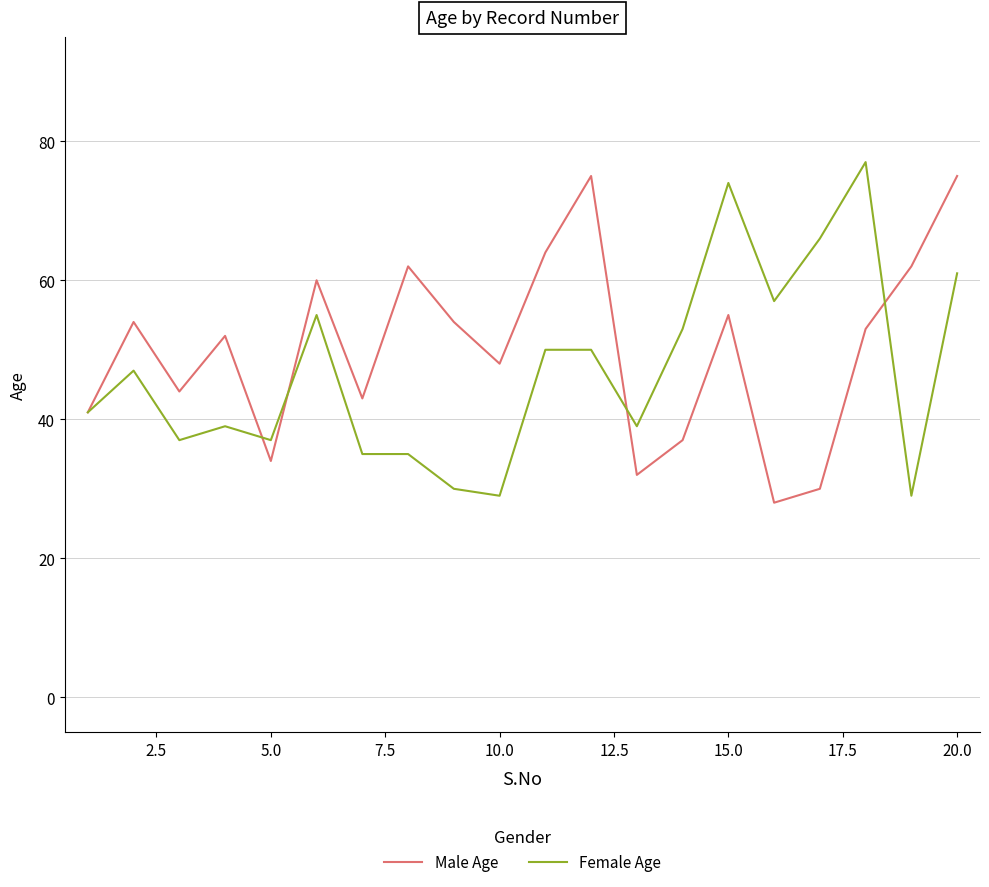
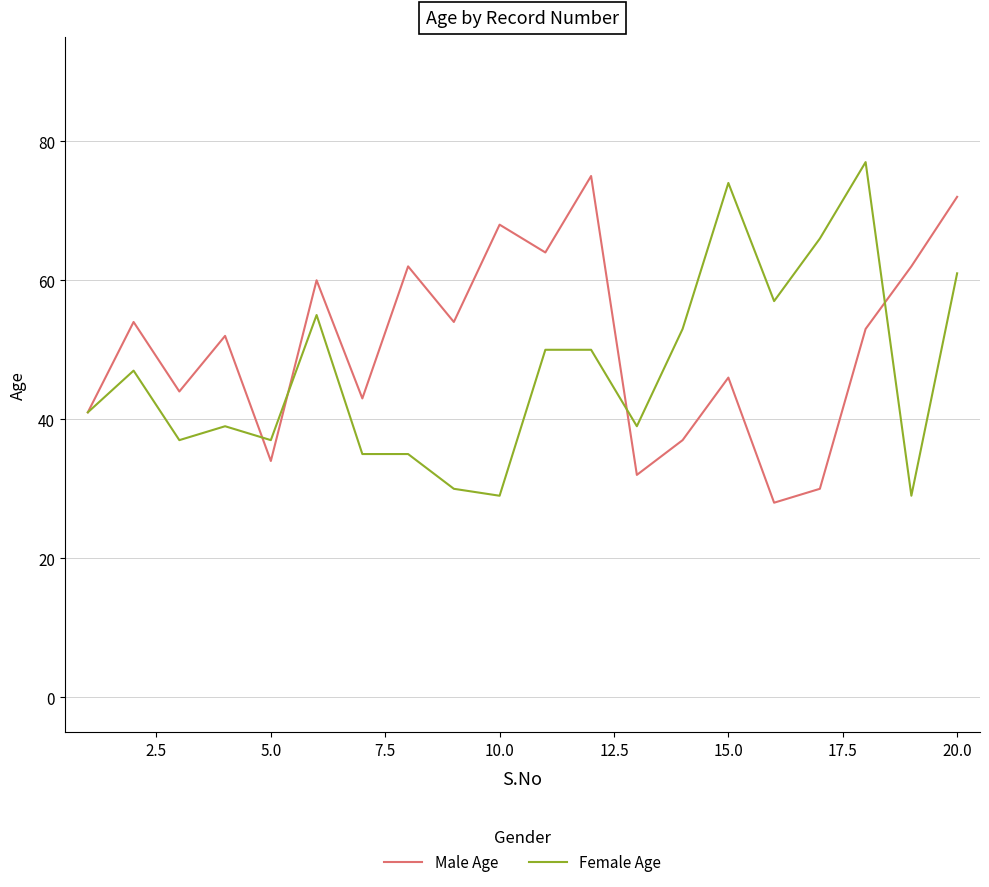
Male Age, 10.0: 48 -> 68
Male Age, 15.0: 55 -> 46
Male Age, 20.0: 75 -> 72
